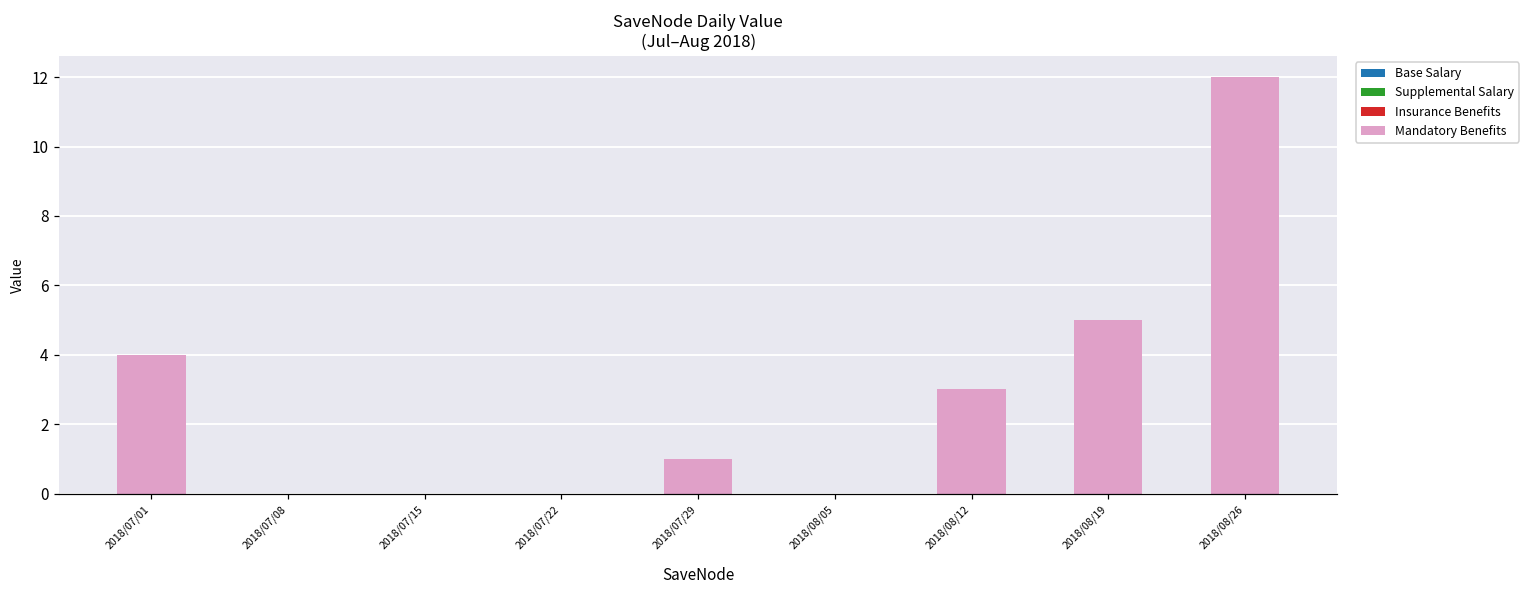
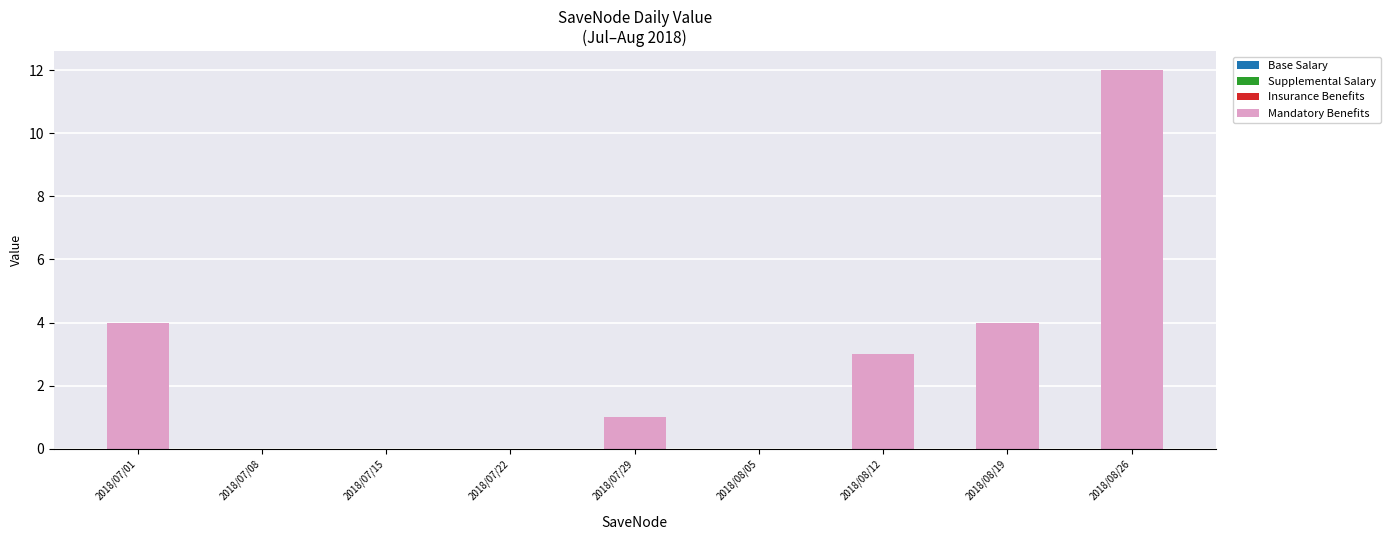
Mandatory Benefits, 2018/08/19: 5 -> 4
